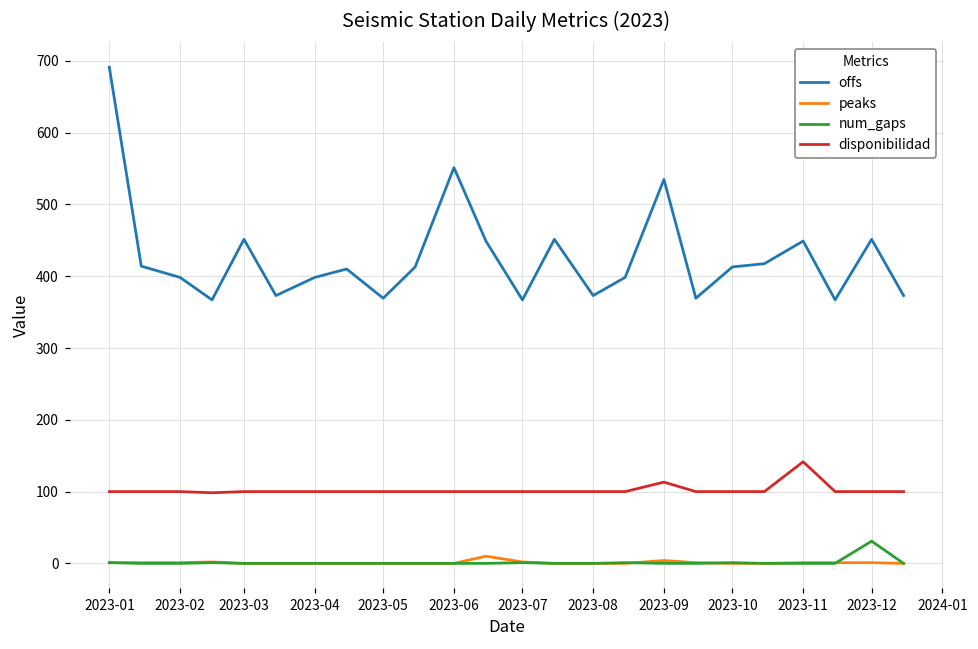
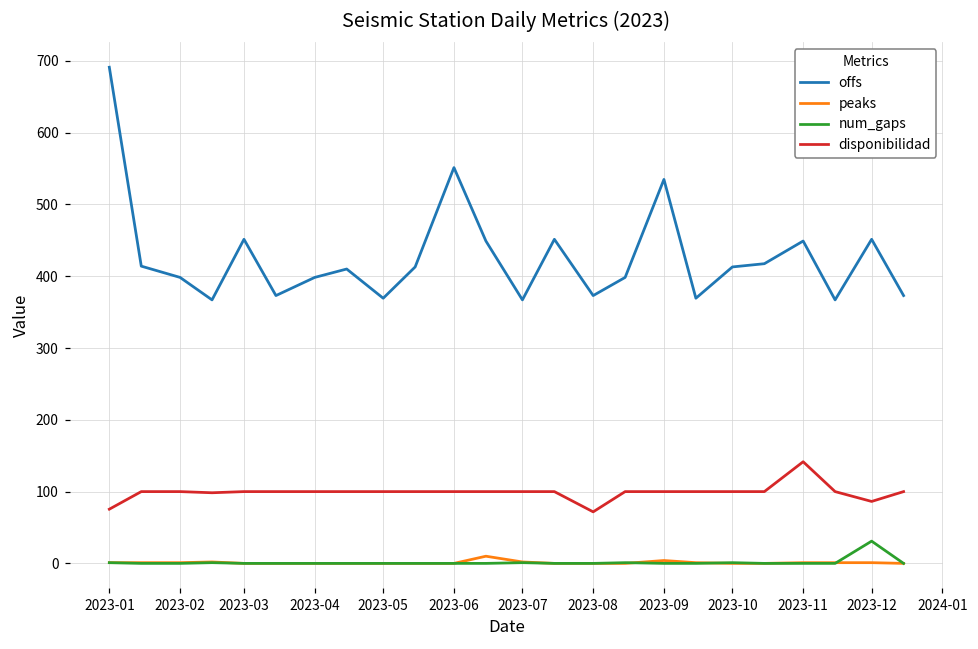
disponibilidad, 2023-01: 100 -> 80
disponibilidad, 2023-08: 100 -> 70
disponibilidad, 2023-09: 110 -> 100
disponibilidad, 2023-12: 100 -> 90
